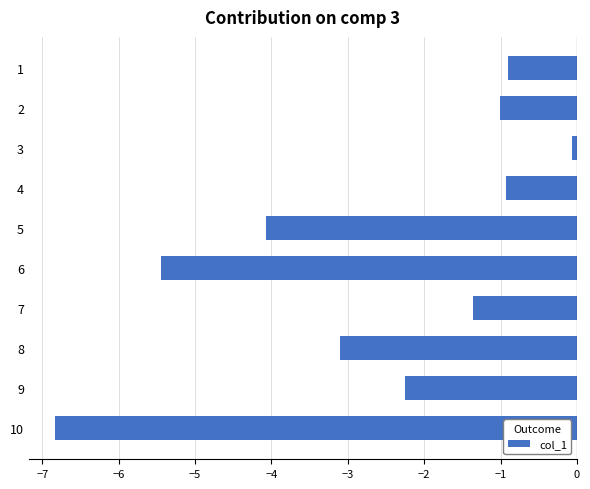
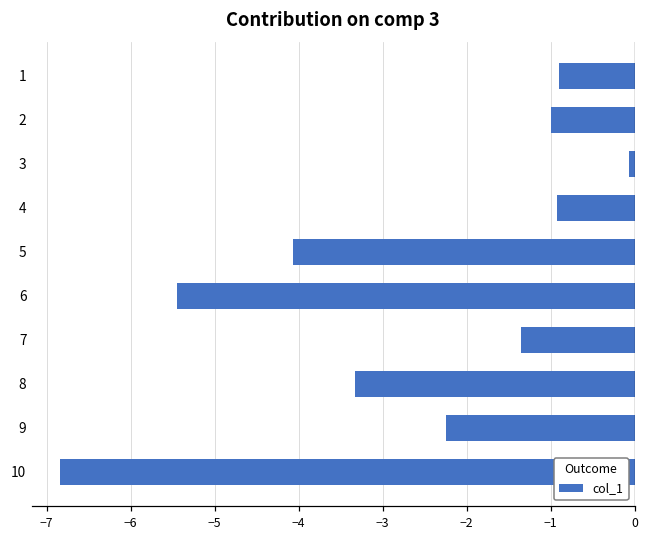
8: -3.1 -> -3.3
